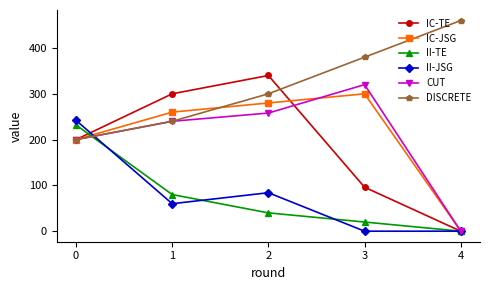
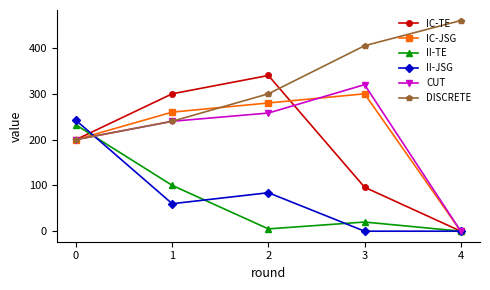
II-TE, 1: 80 -> 100
II-TE, 2: 40 -> 10
DISCRETE, 3: 380 -> 410
